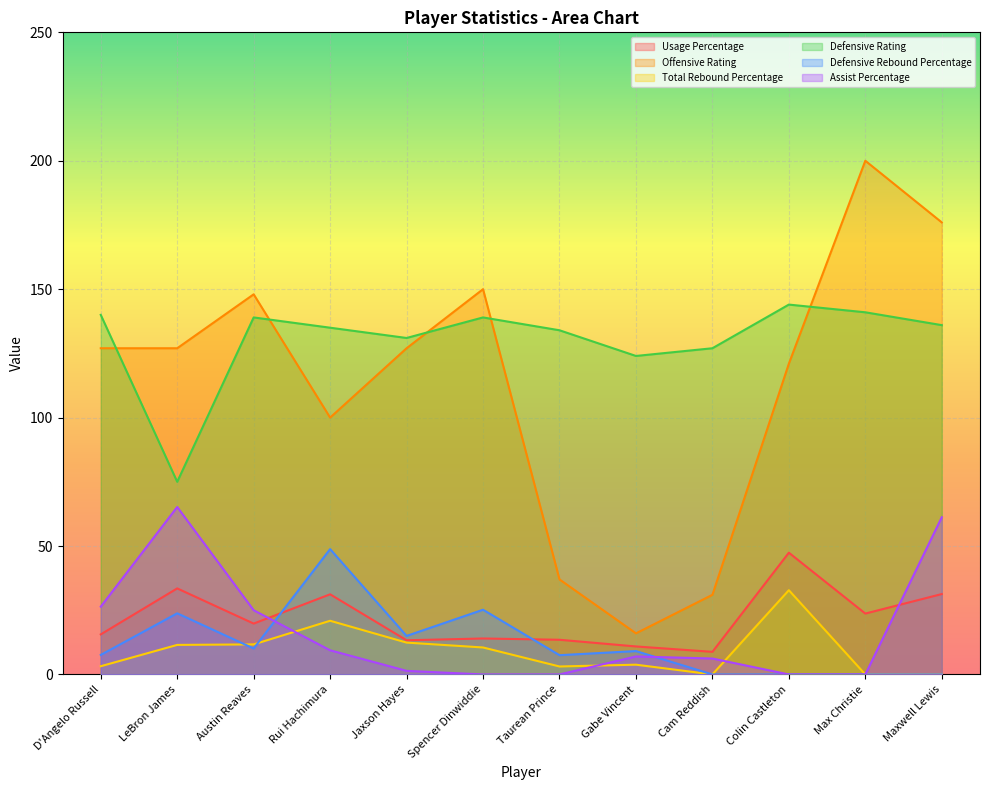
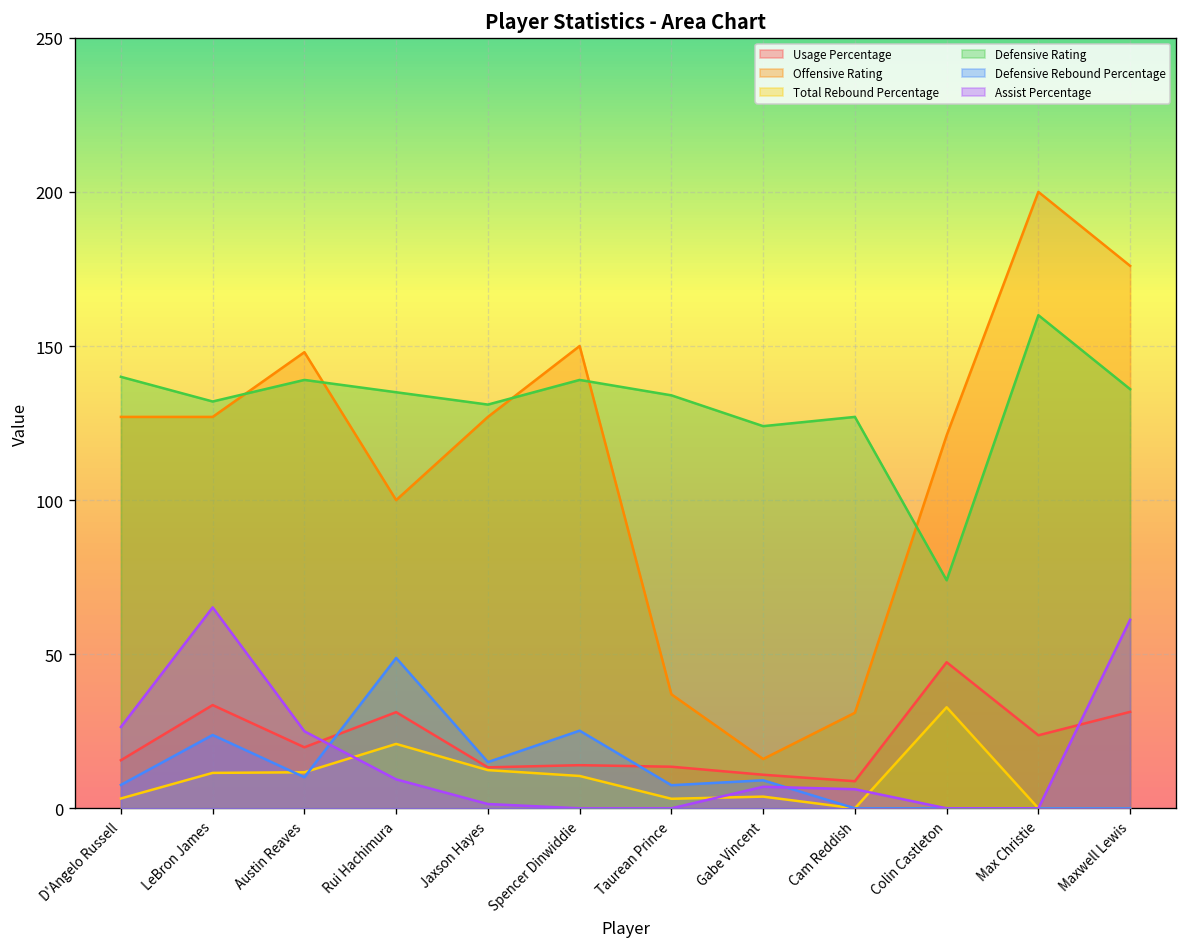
Defensive Rating, LeBron James: 75 -> 132
Defensive Rating, Colin Castleton: 144 -> 74
Defensive Rating, Max Christie: 141 -> 160
